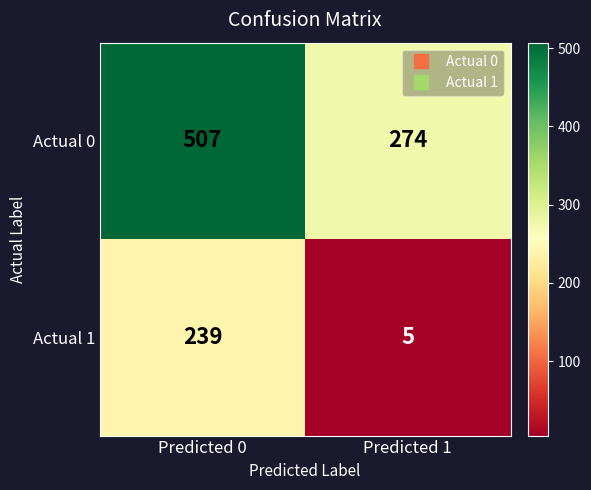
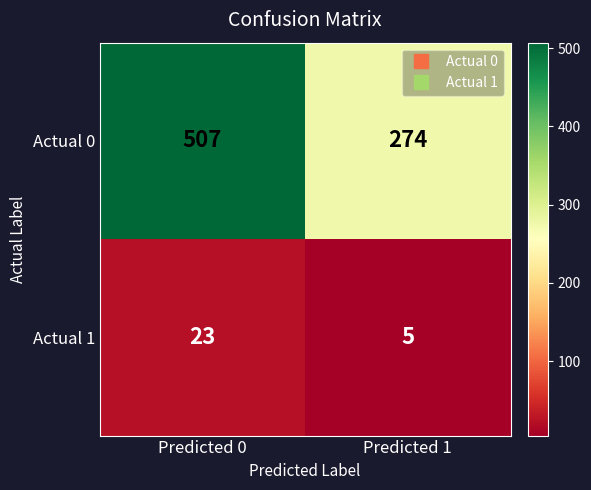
Actual 1, Predicted 0: 239 -> 23
